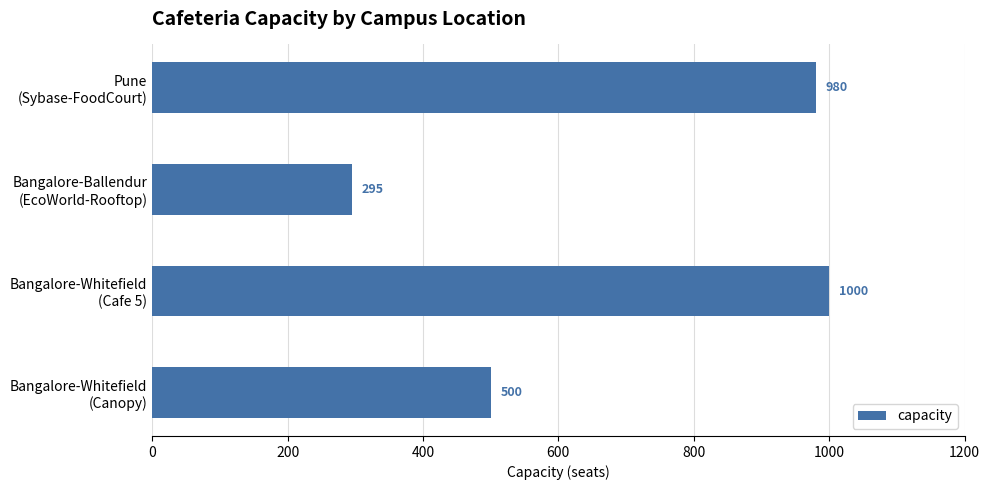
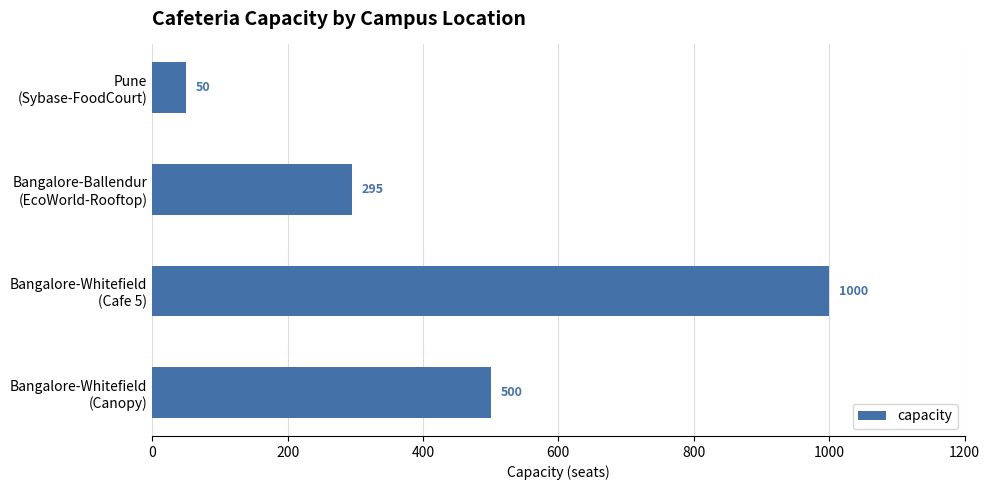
Pune (Sybase-FoodCourt): 980 -> 50
